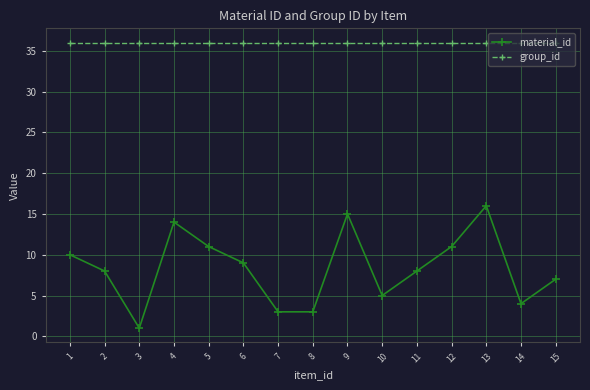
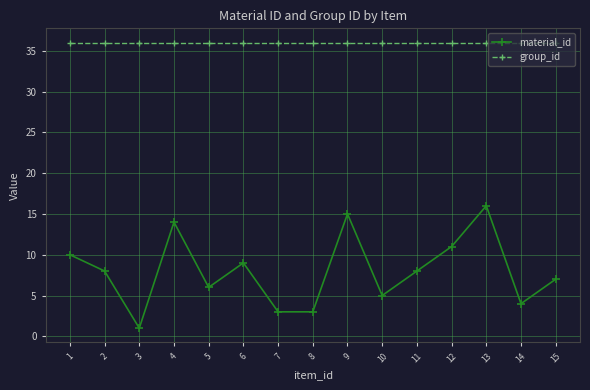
material_id, 5: 11 -> 6
